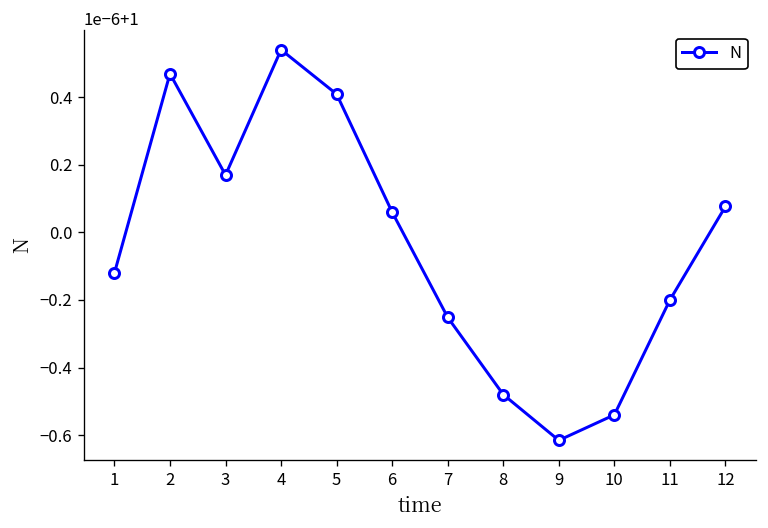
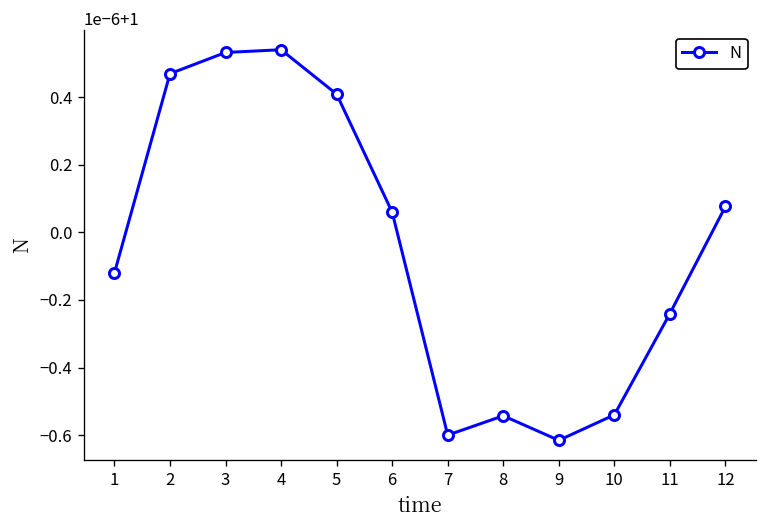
3: 1.00000017 -> 1.00000053
7: 0.99999975 -> 0.99999940
8: 0.99999952 -> 0.99999946
11: 0.99999980 -> 0.99999976
